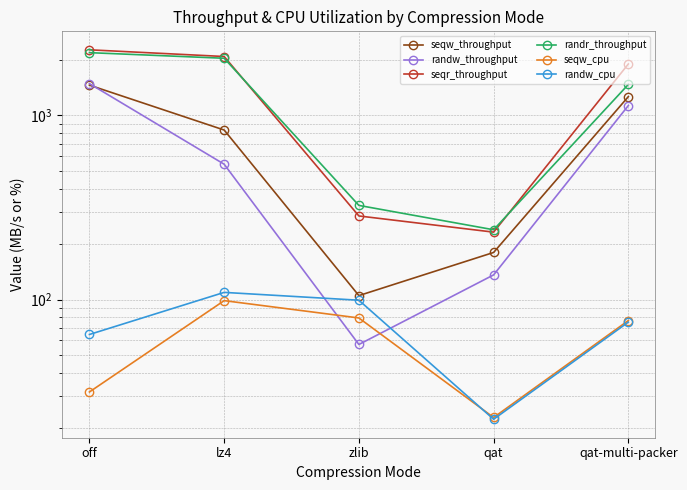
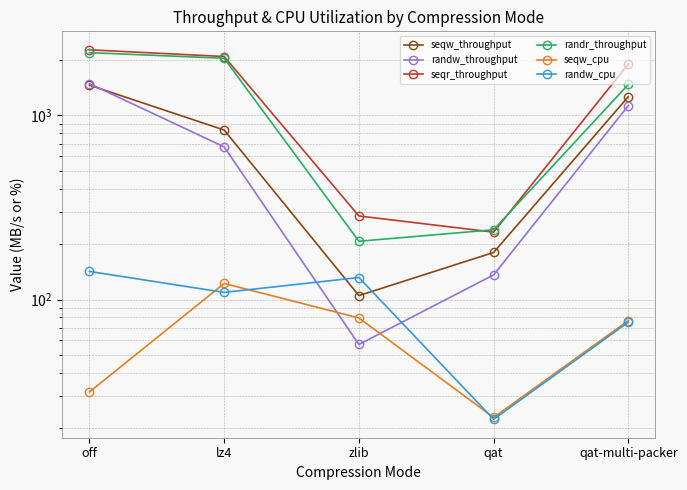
randw_cpu, off: 65 -> 140
randw_throughput, lz4: 540 -> 670
seqw_cpu, lz4: 100 -> 120
randr_throughput, zlib: 320 -> 210
randw_cpu, zlib: 100 -> 130
